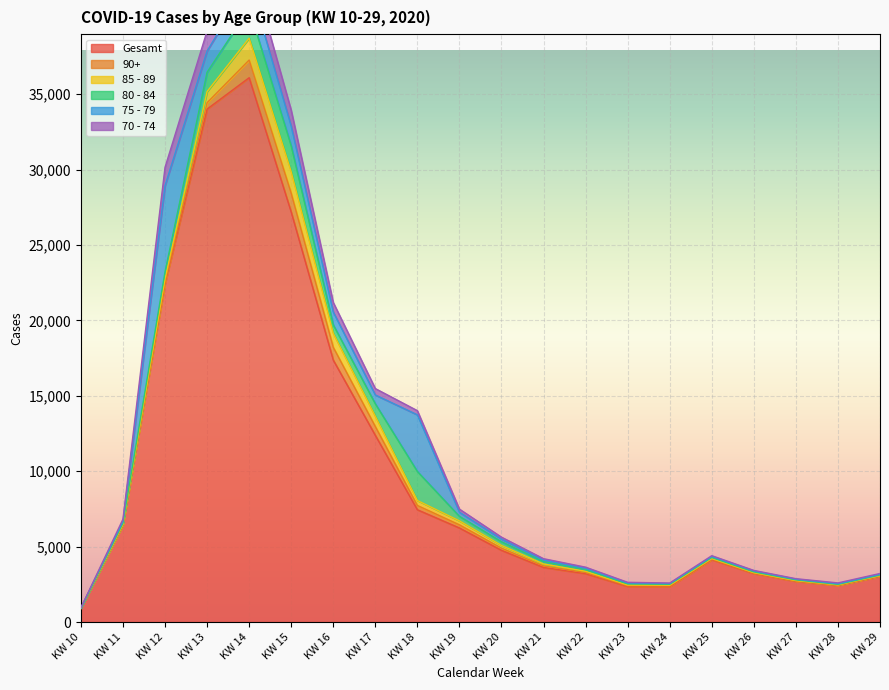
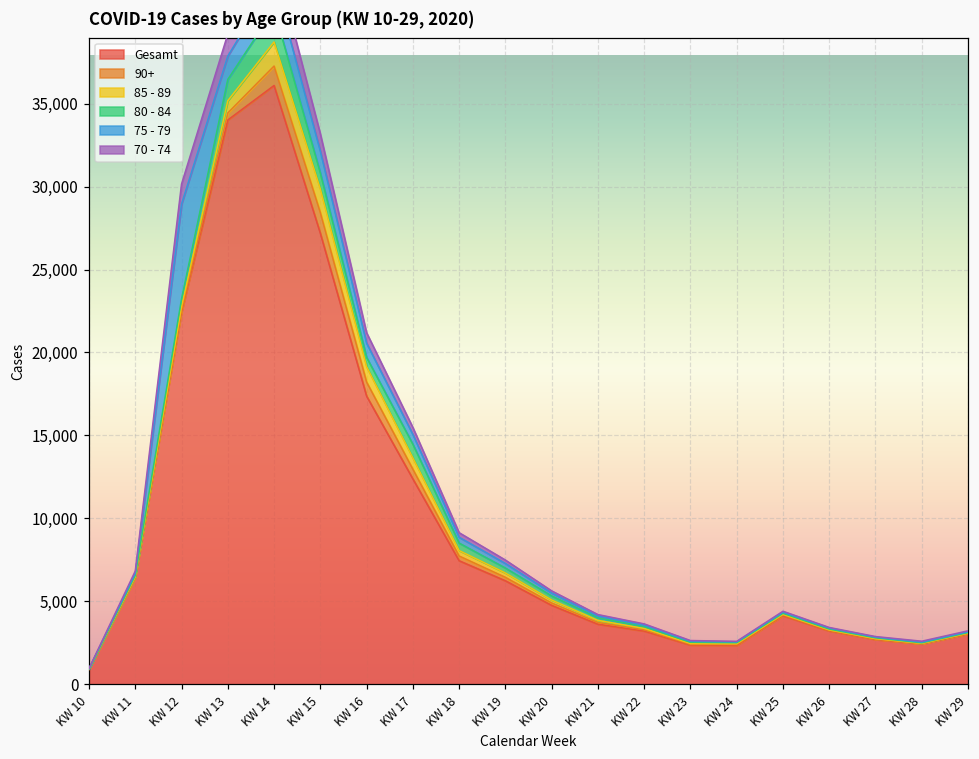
80 - 84, KW 15: 1,700 -> 1,000
80 - 84, KW 18: 1,900 -> 500
75 - 79, KW 18: 3,800 -> 400
